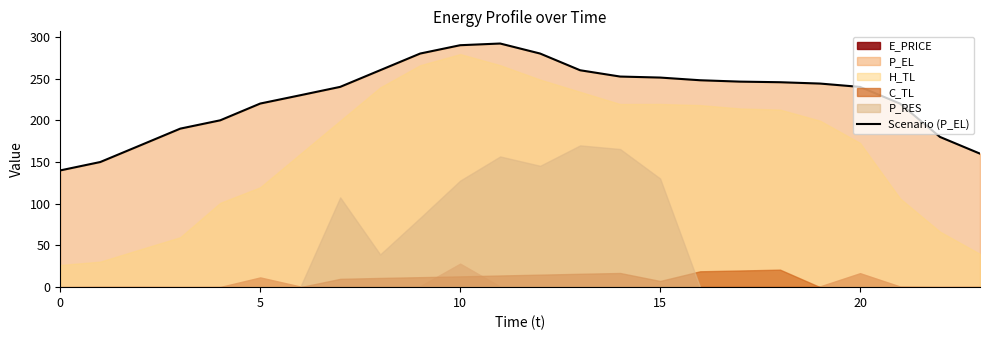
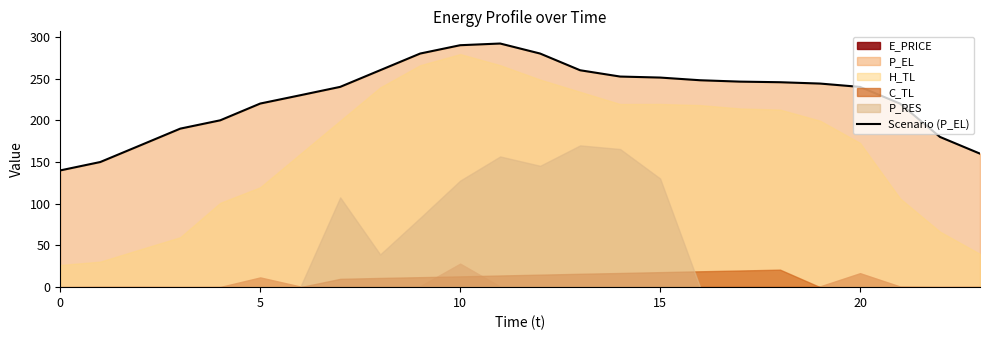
C_TL, 15: 10 -> 20
